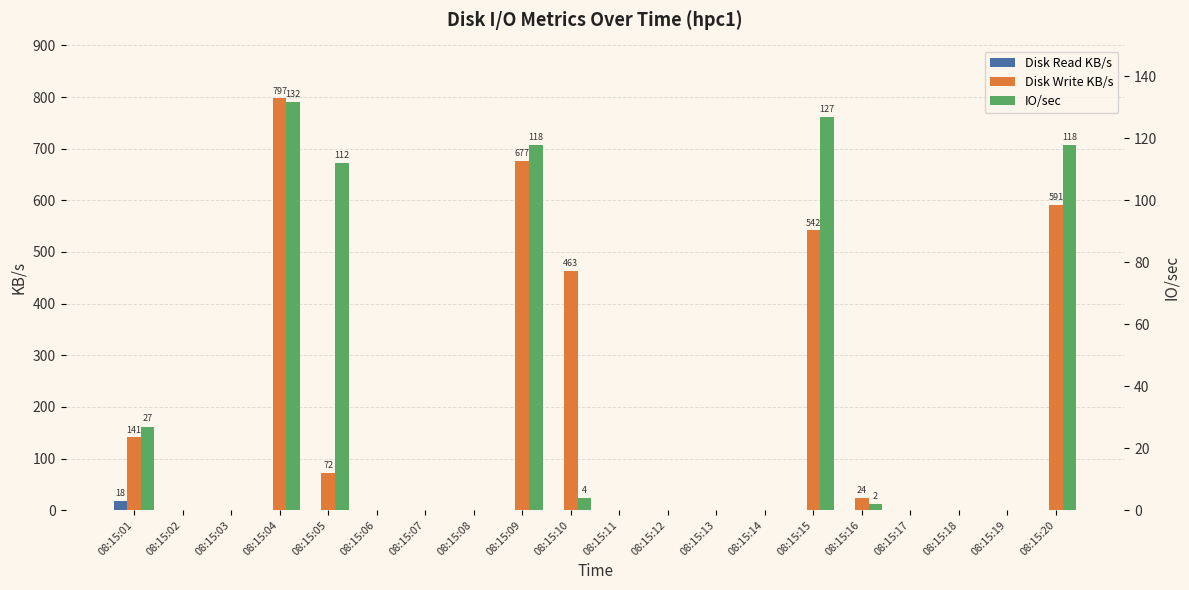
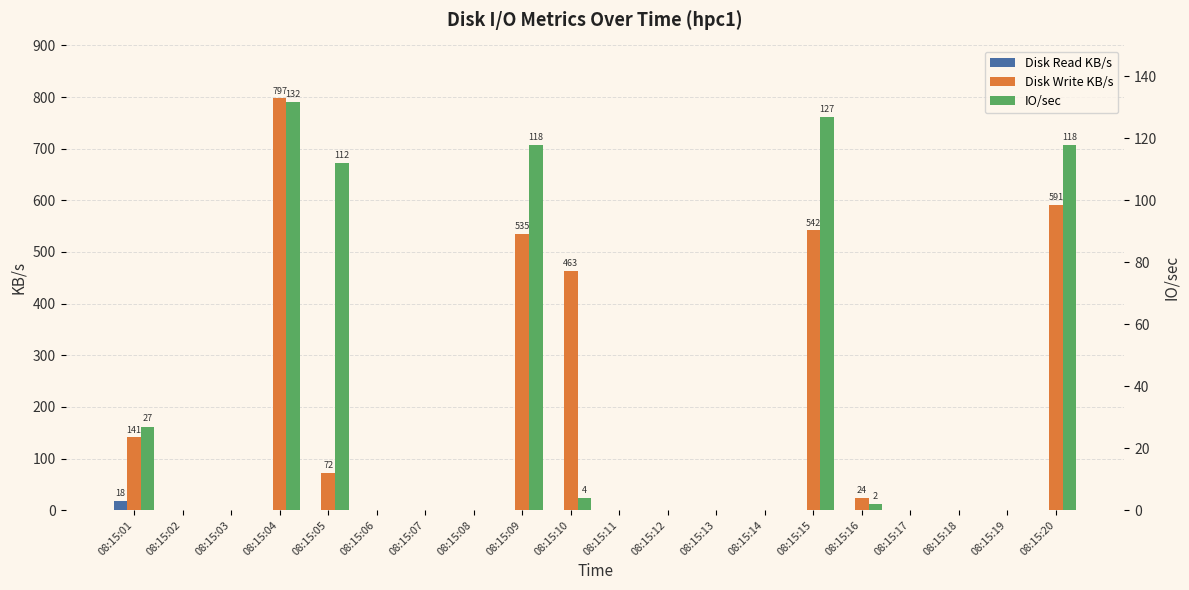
Disk Write KB/s, 08:15:09: 677 -> 535
